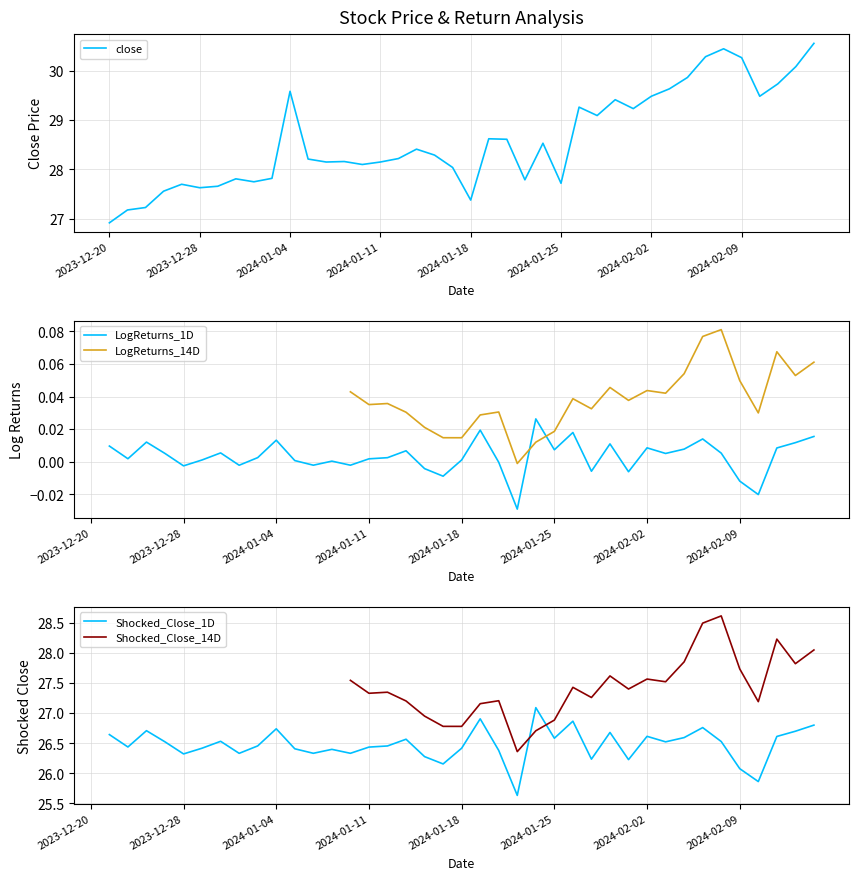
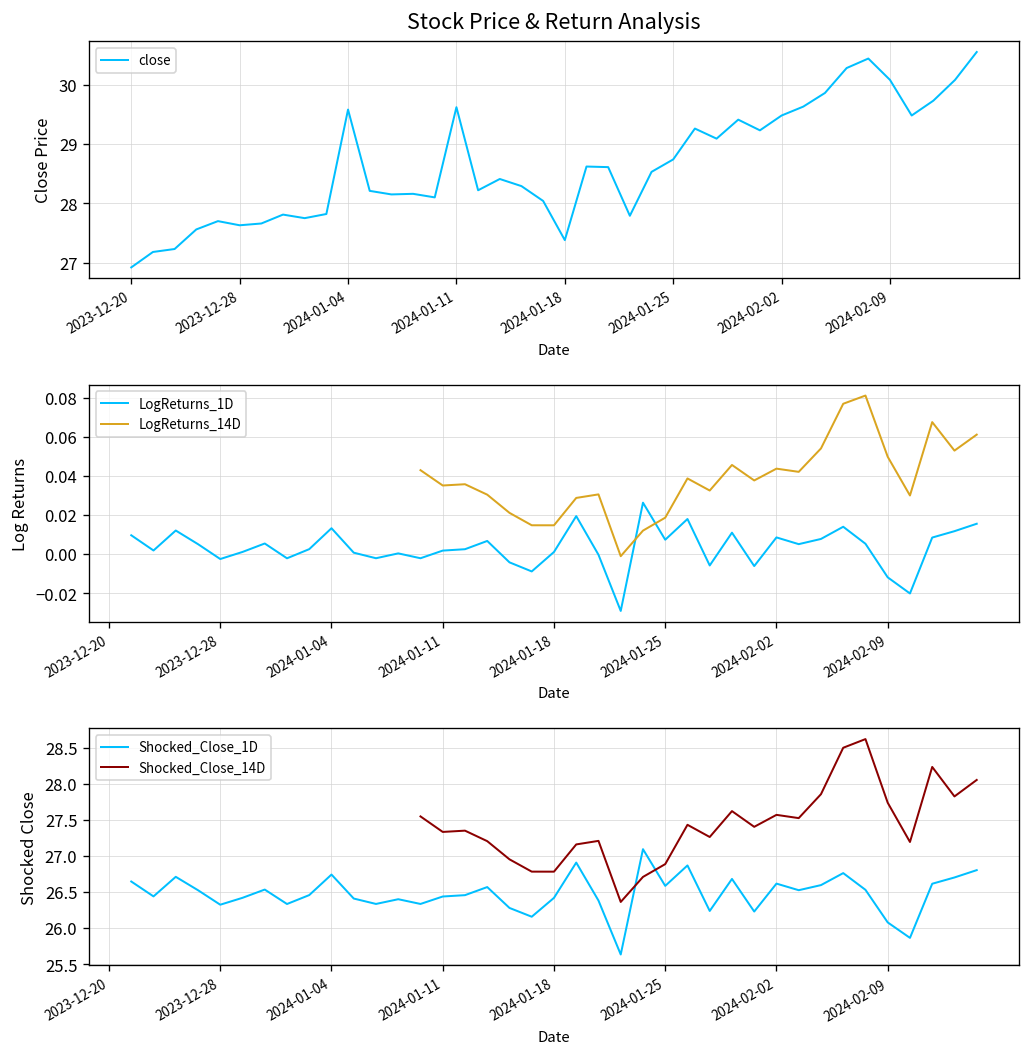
Stock Price & Return Analysis, 2024-01-11: 28.2 -> 29.6
Stock Price & Return Analysis, 2024-01-25: 27.7 -> 28.7
Stock Price & Return Analysis, 2024-02-09: 30.3 -> 30.1
